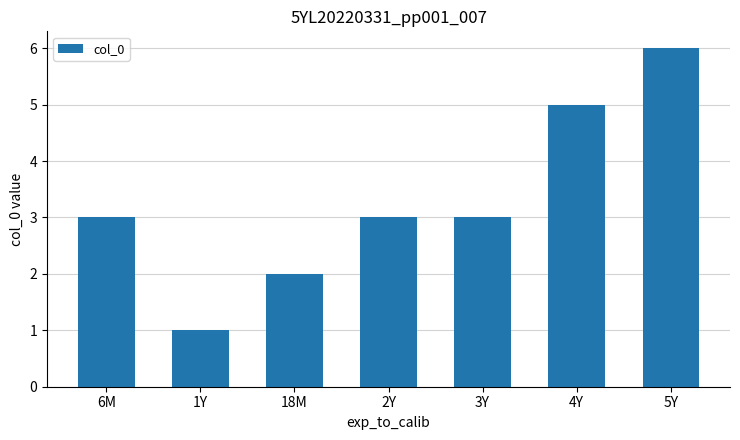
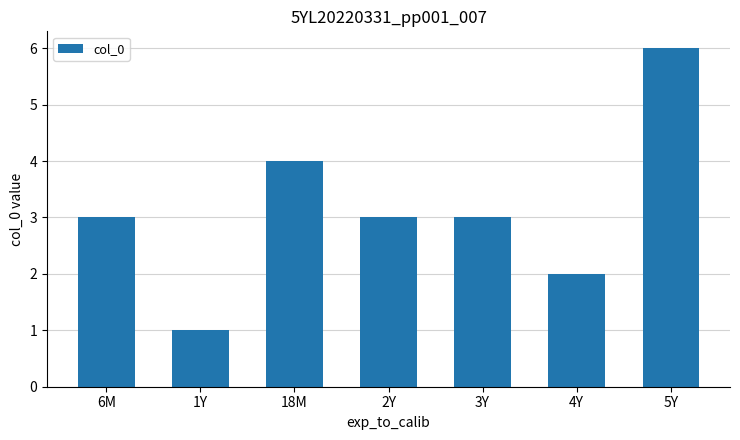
18M: 2 -> 4
4Y: 5 -> 2
